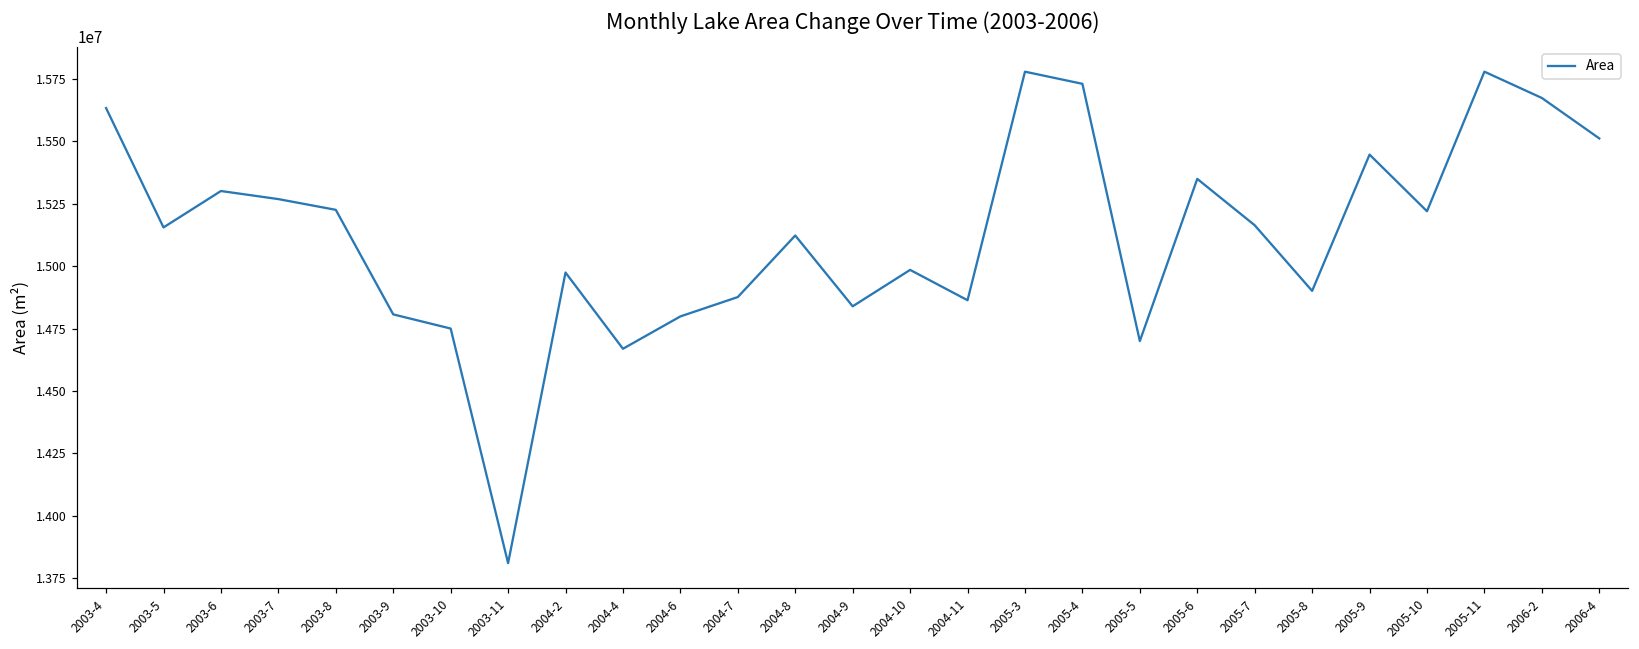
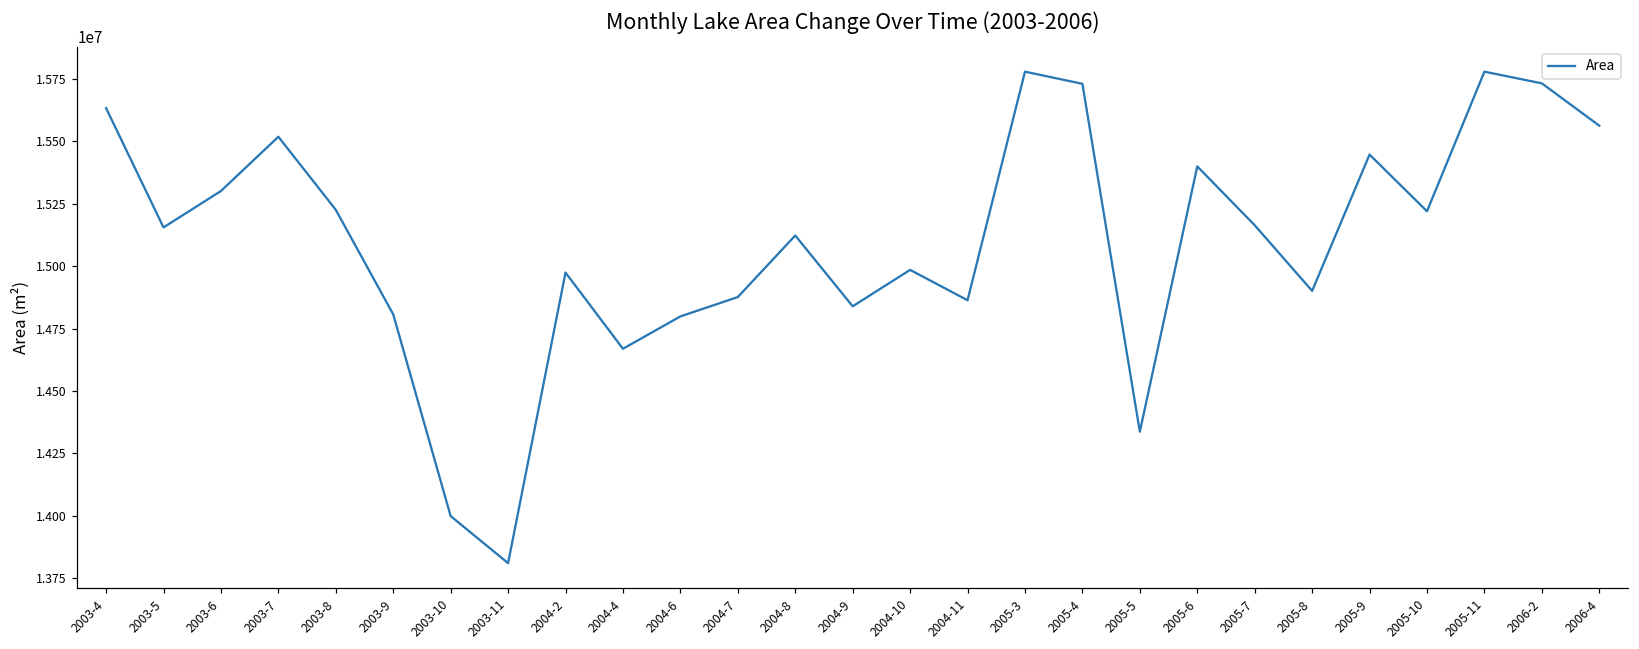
2003-7: 15270000 -> 15520000
2003-10: 14750000 -> 14000000
2005-5: 14700000 -> 14340000
2005-6: 15350000 -> 15400000
2006-2: 15670000 -> 15730000
2006-4: 15510000 -> 15560000
